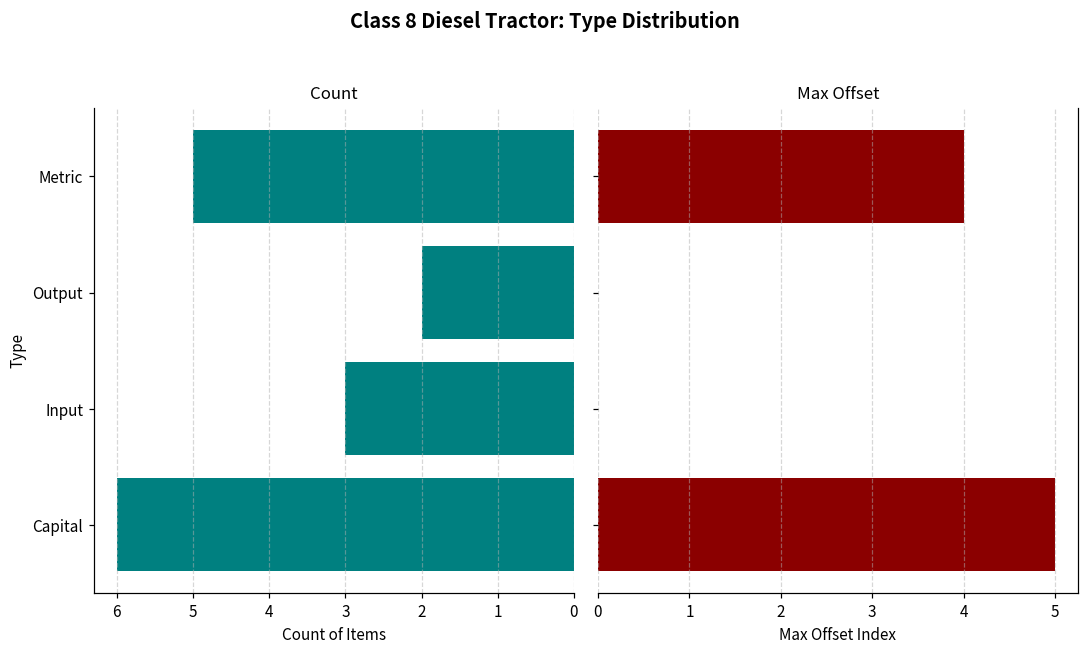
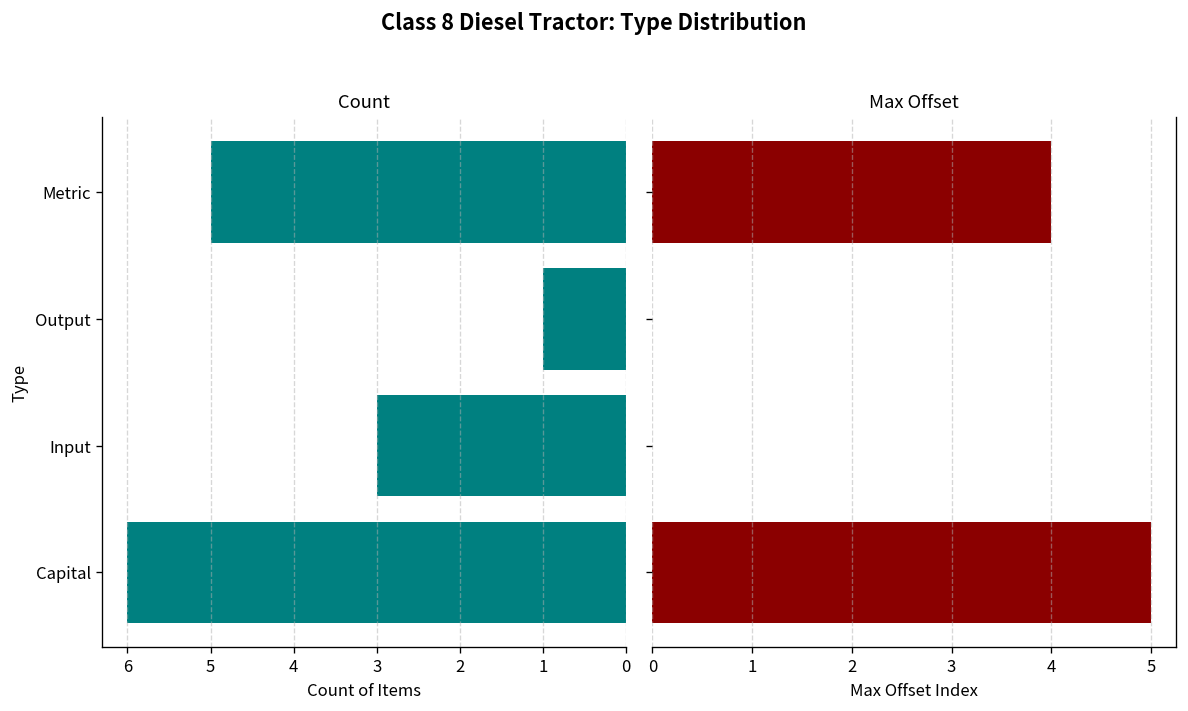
Count, Output: 2 -> 1
